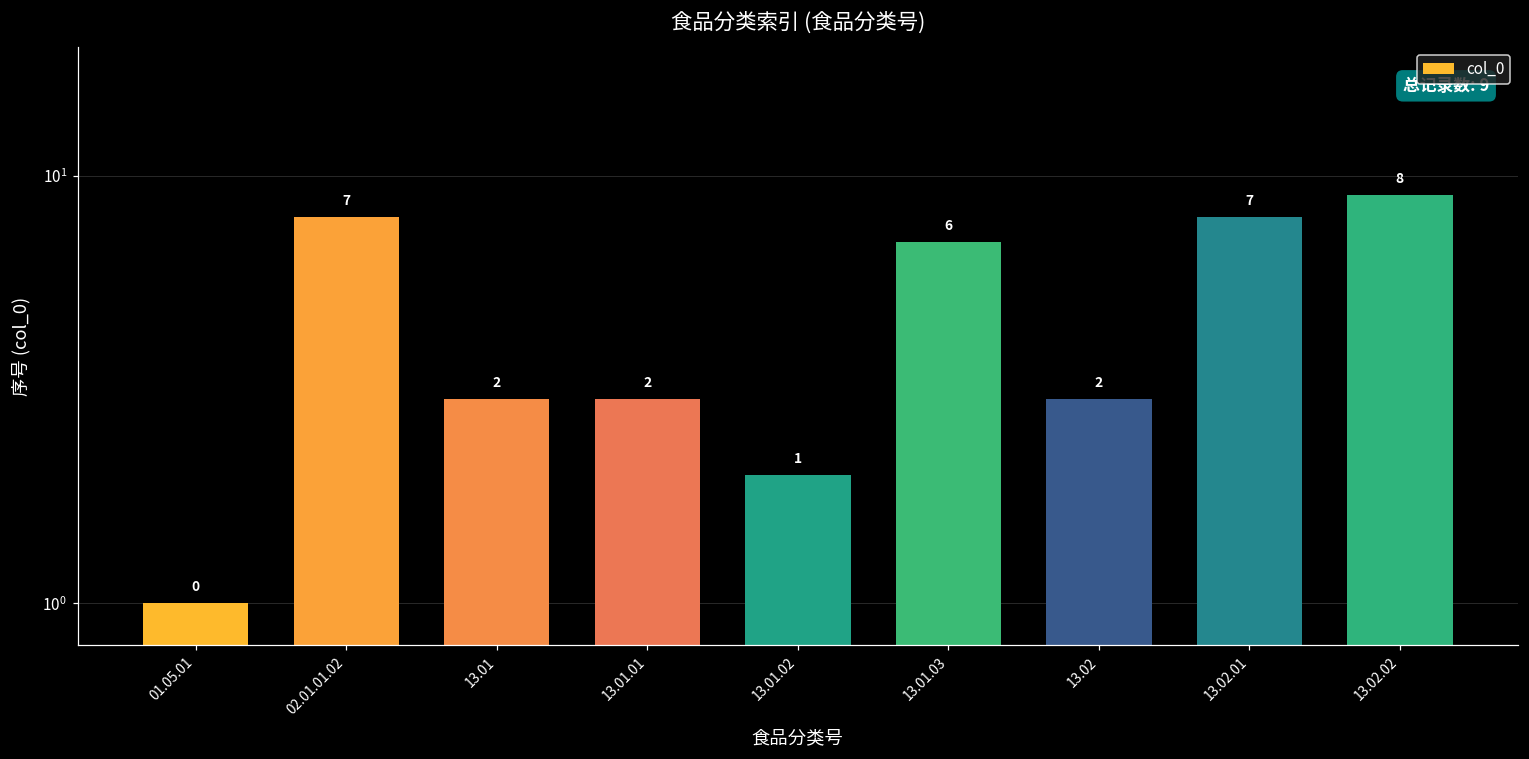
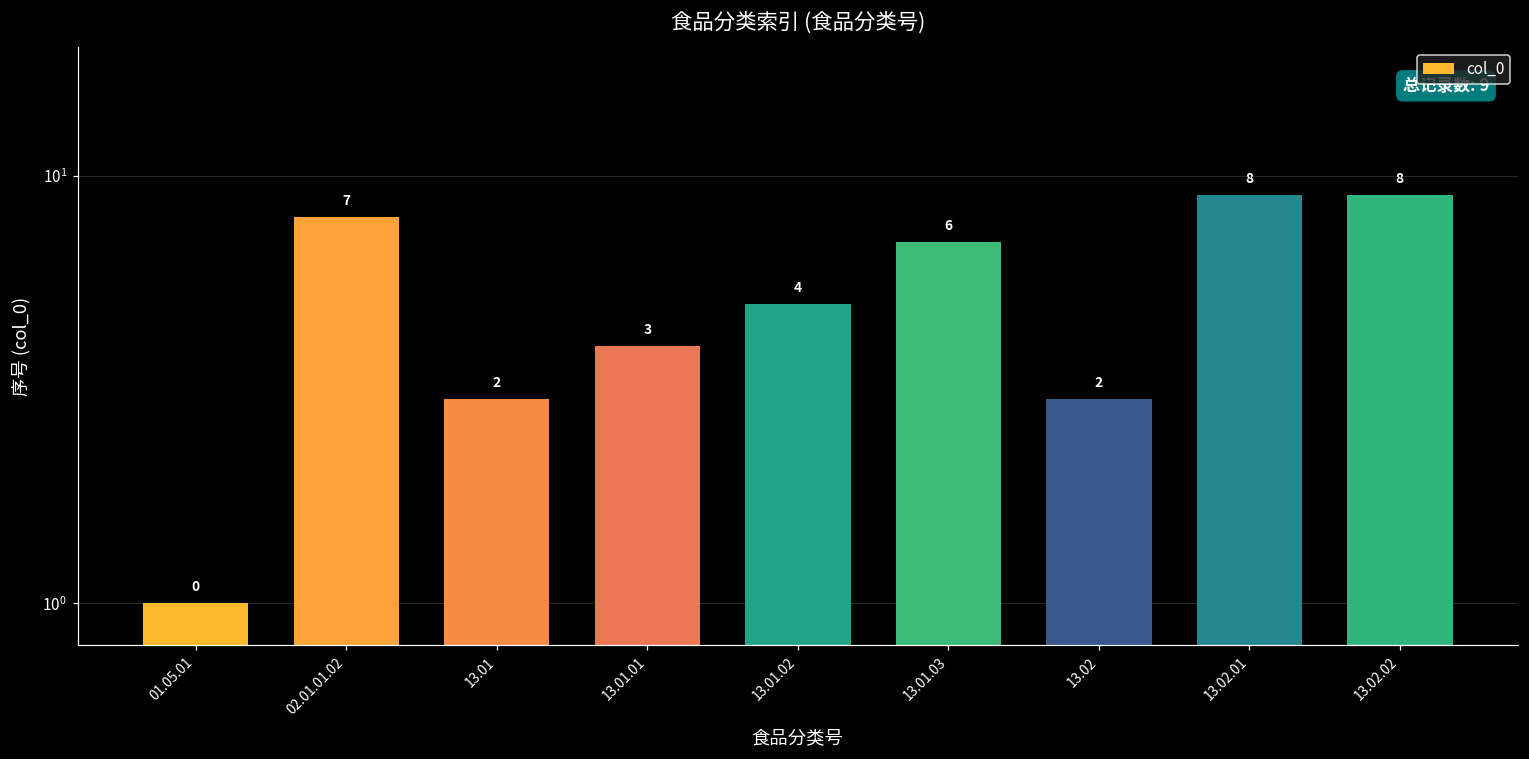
13.01.01: 2 -> 3
13.01.02: 1 -> 4
13.02.01: 7 -> 8
